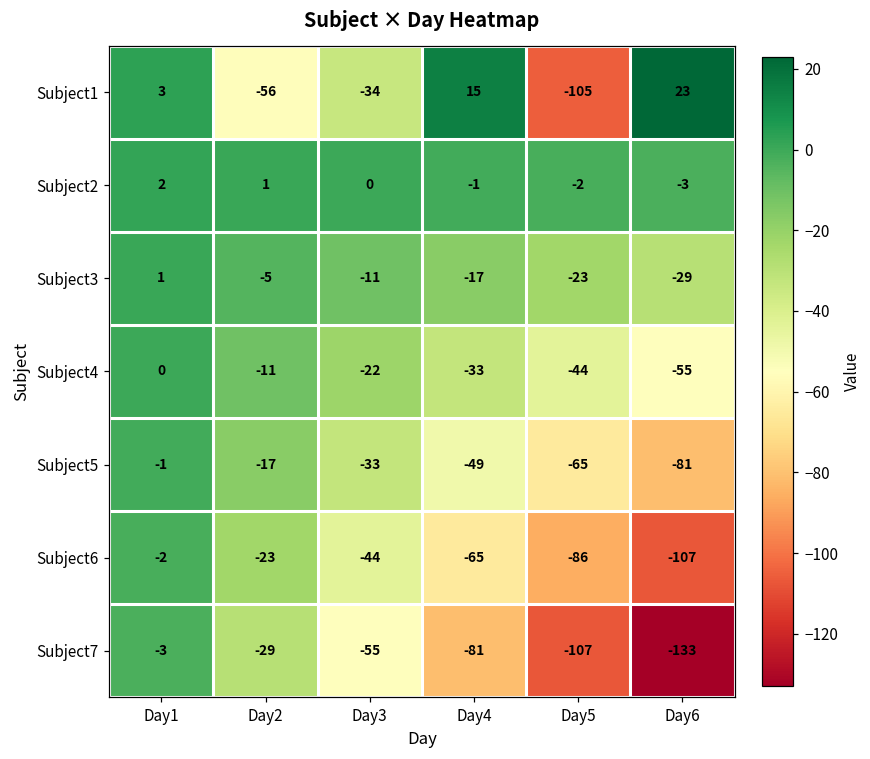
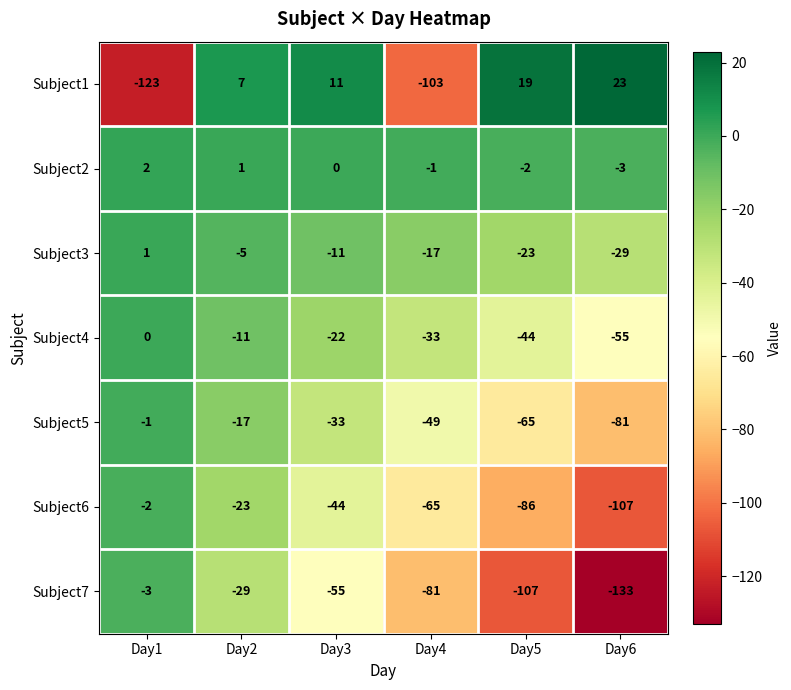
Subject1, Day1: 3 -> -123
Subject1, Day2: -56 -> 7
Subject1, Day3: -34 -> 11
Subject1, Day4: 15 -> -103
Subject1, Day5: -105 -> 19
